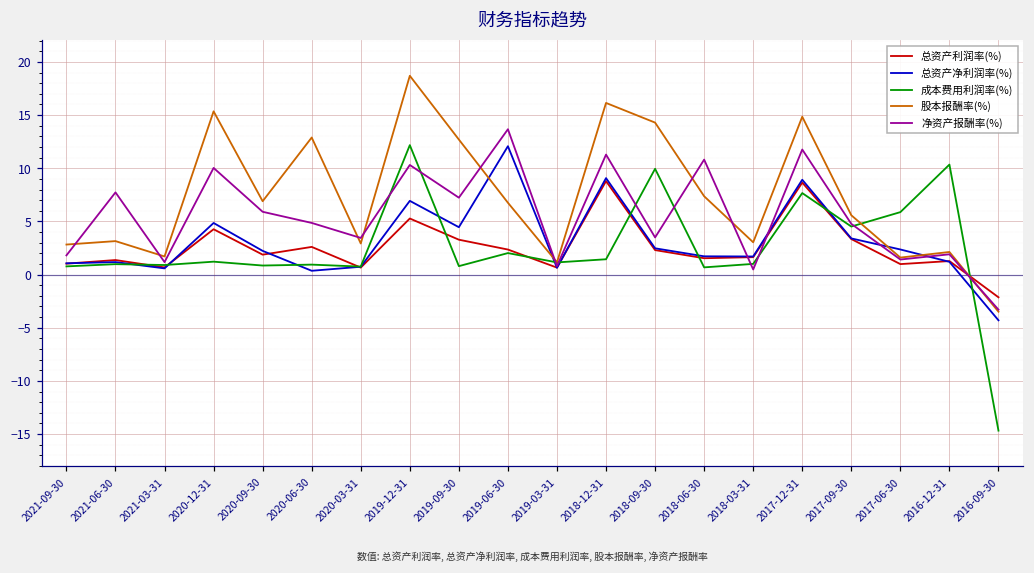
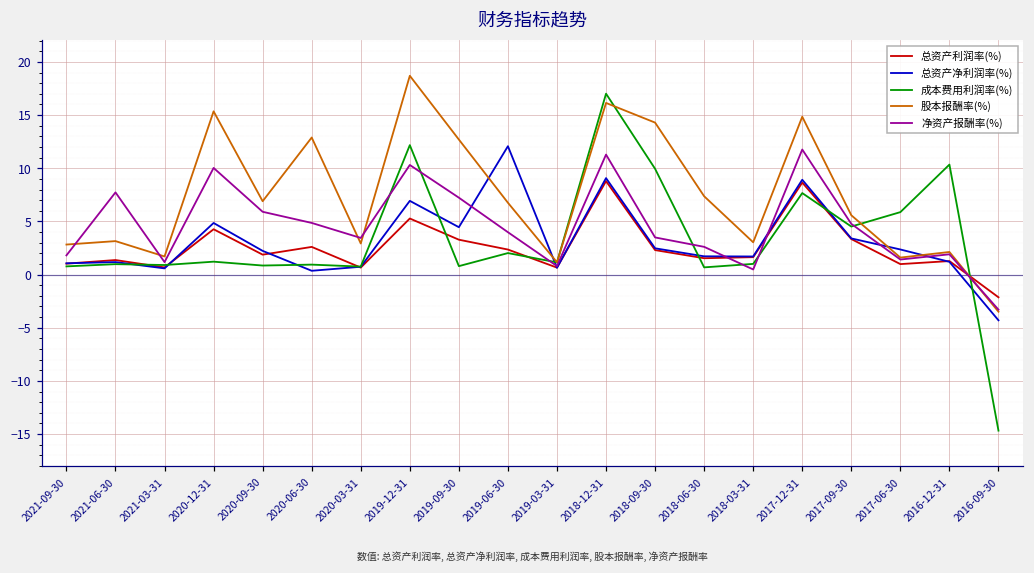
净资产报酬率(%), 2019-06-30: 14 -> 4
成本费用利润率(%), 2018-12-31: 1 -> 17
净资产报酬率(%), 2018-06-30: 11 -> 3
